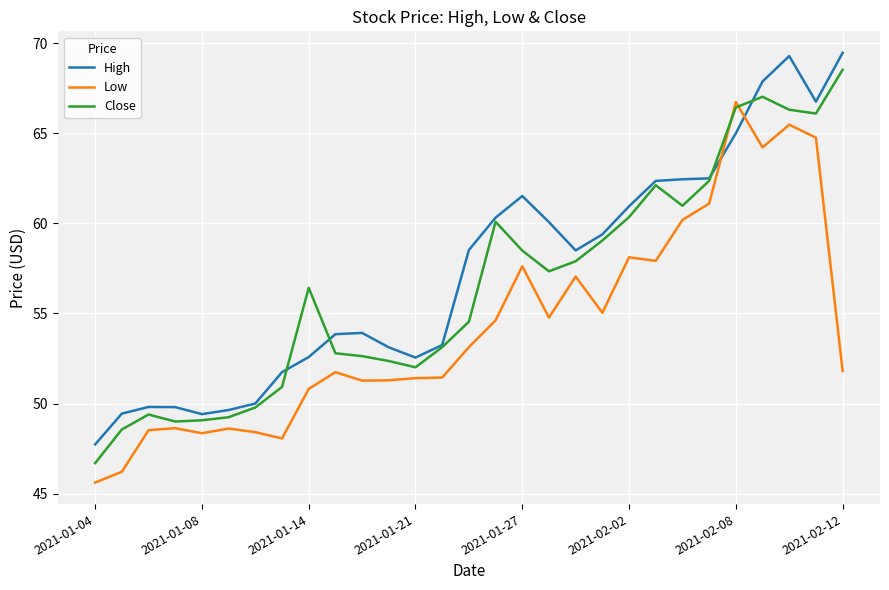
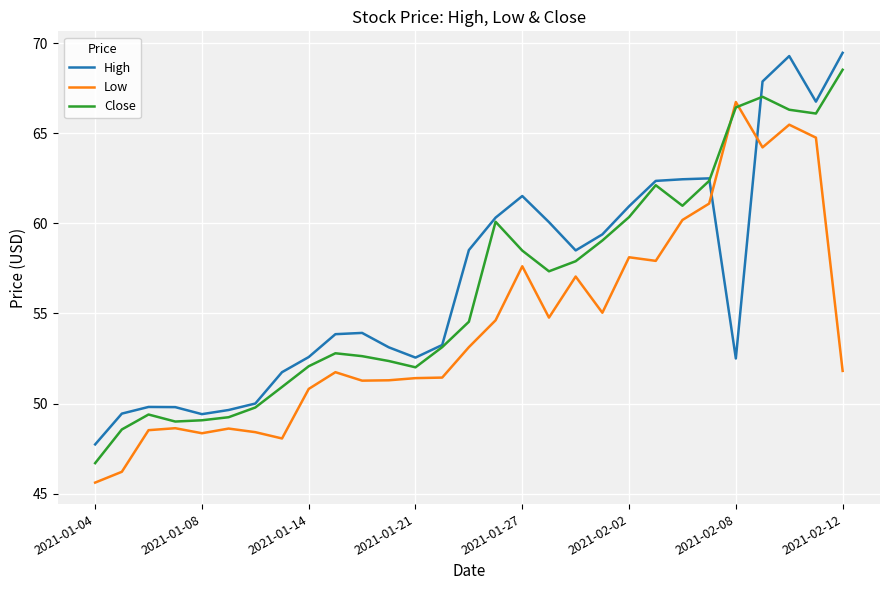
Close, 2021-01-14: 56.4 -> 52.1
High, 2021-02-08: 65.0 -> 52.5
